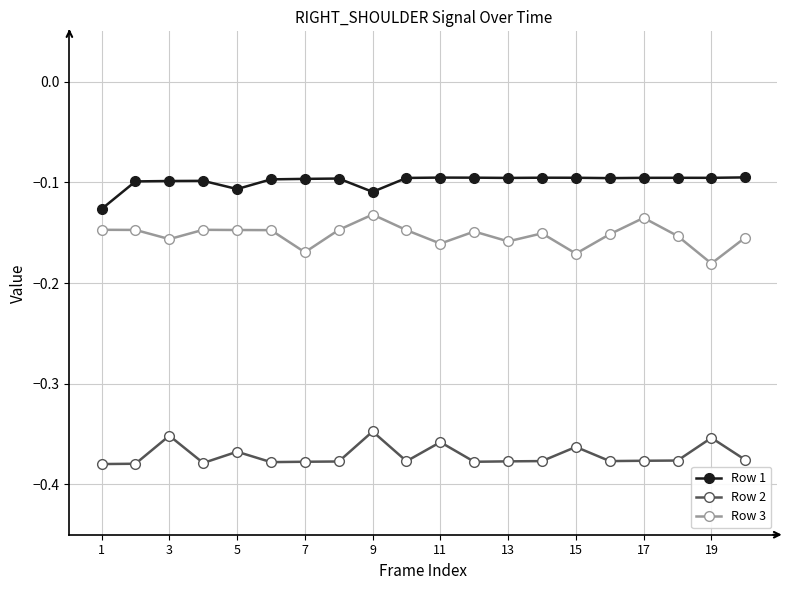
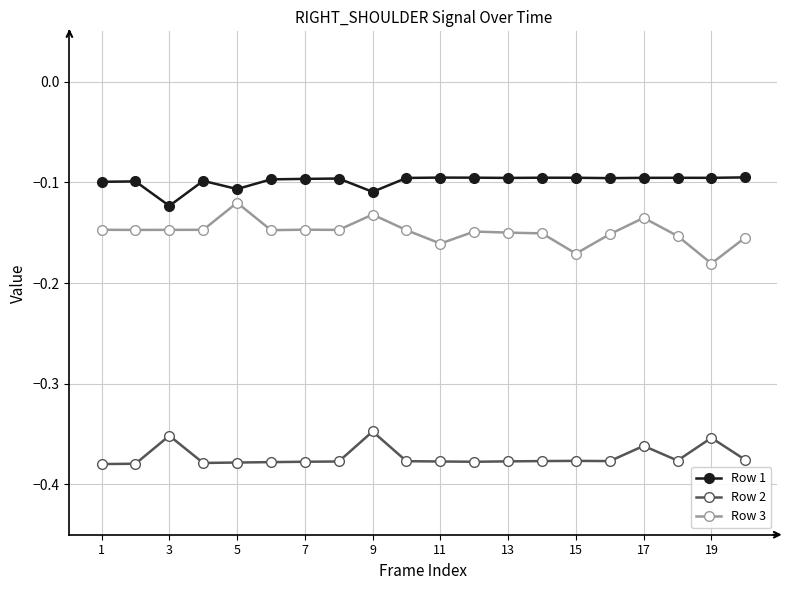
Row 1, 1: -0.127 -> -0.099
Row 1, 3: -0.099 -> -0.123
Row 3, 3: -0.156 -> -0.147
Row 2, 5: -0.368 -> -0.378
Row 3, 5: -0.147 -> -0.120
Row 3, 7: -0.169 -> -0.147
Row 2, 11: -0.358 -> -0.377
Row 3, 13: -0.159 -> -0.150
Row 2, 15: -0.363 -> -0.377
Row 2, 17: -0.377 -> -0.362
